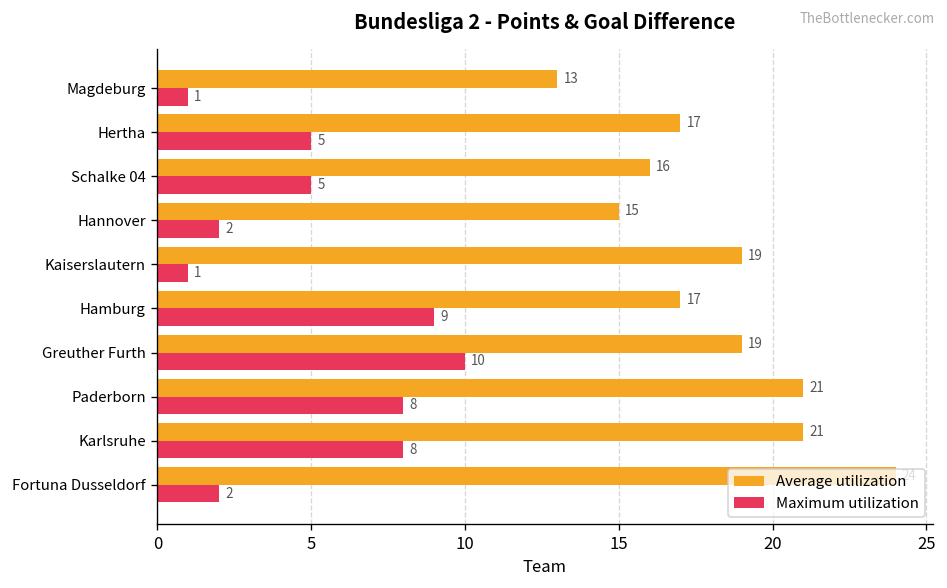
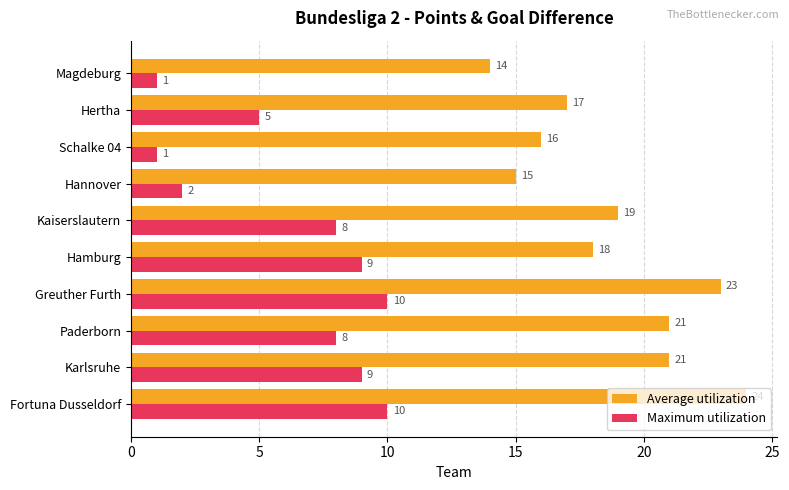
Average utilization, Magdeburg: 13 -> 14
Maximum utilization, Schalke 04: 5 -> 1
Maximum utilization, Kaiserslautern: 1 -> 8
Average utilization, Hamburg: 17 -> 18
Average utilization, Greuther Furth: 19 -> 23
Maximum utilization, Karlsruhe: 8 -> 9
Maximum utilization, Fortuna Dusseldorf: 2 -> 10
